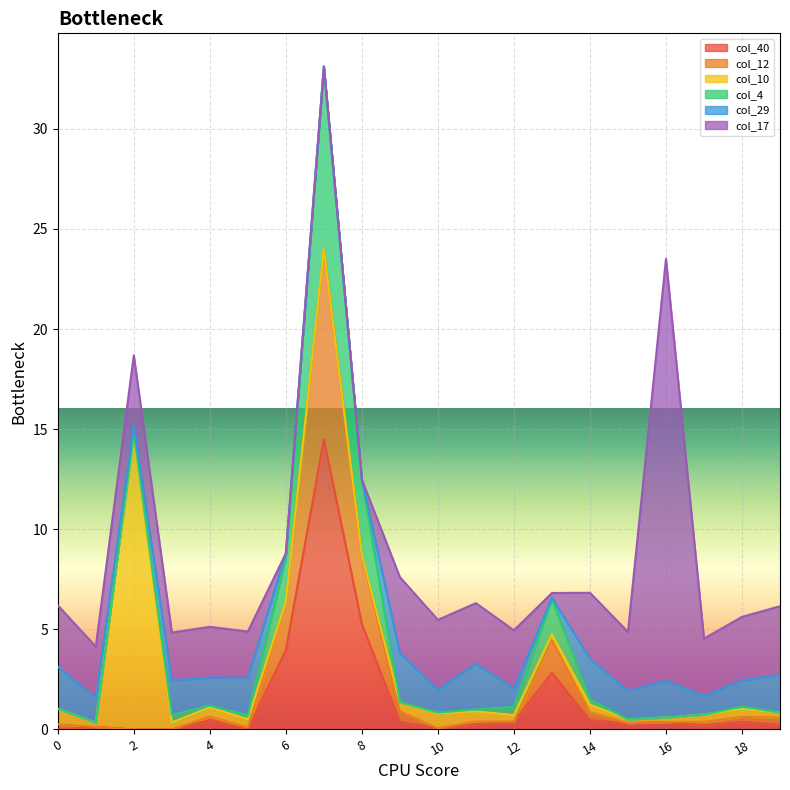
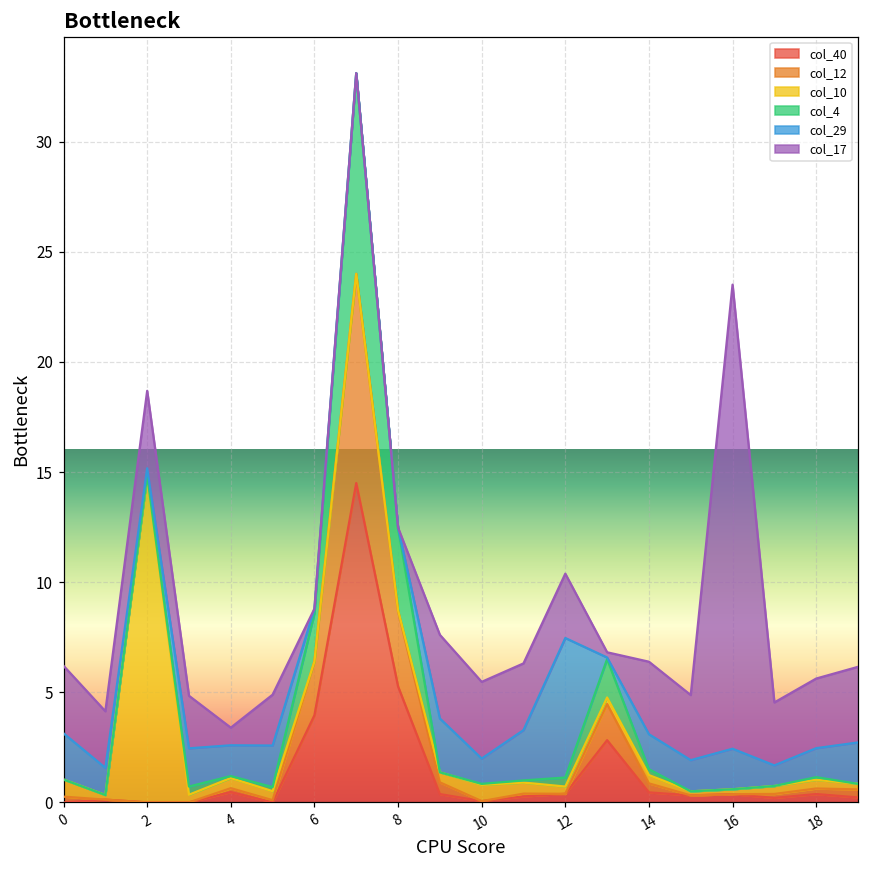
col_17, 4: 2.5 -> 0.8
col_29, 12: 0.9 -> 6.3
col_29, 14: 2.0 -> 1.6
